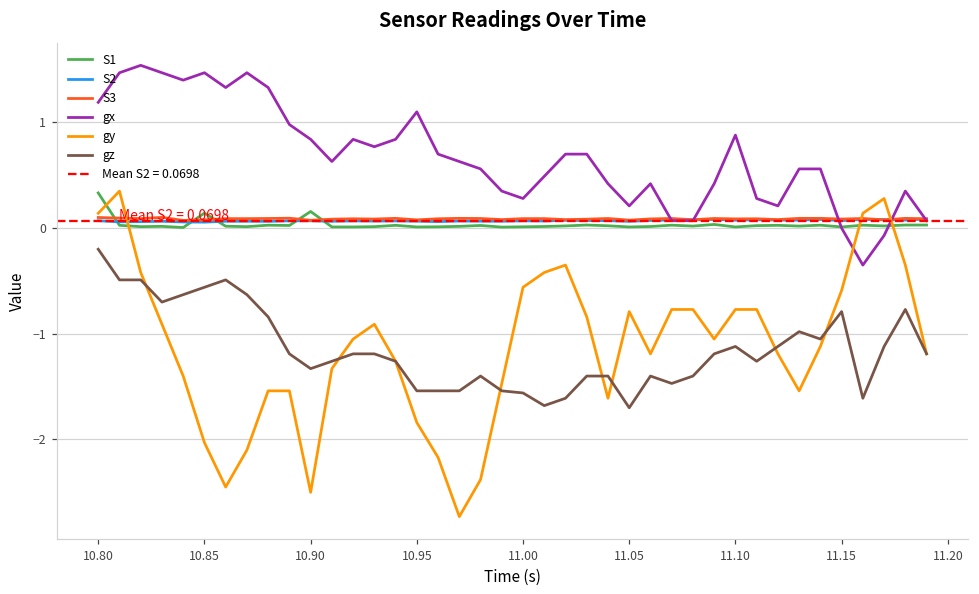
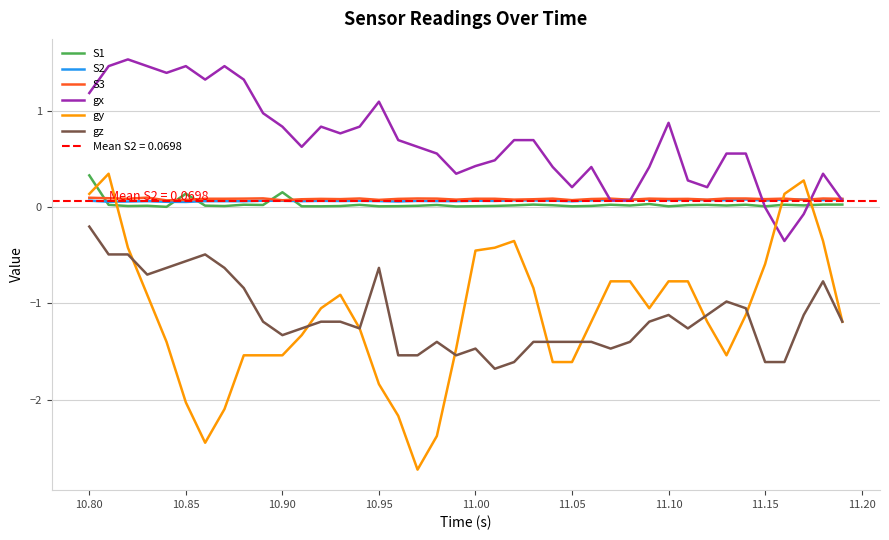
gy, 10.90: -2.5 -> -1.5
gz, 10.95: -1.5 -> -0.6
gx, 11.00: 0.3 -> 0.4
gy, 11.00: -0.6 -> -0.5
gz, 11.00: -1.6 -> -1.5
gy, 11.05: -0.8 -> -1.6
gz, 11.05: -1.7 -> -1.4
gz, 11.15: -0.8 -> -1.6
